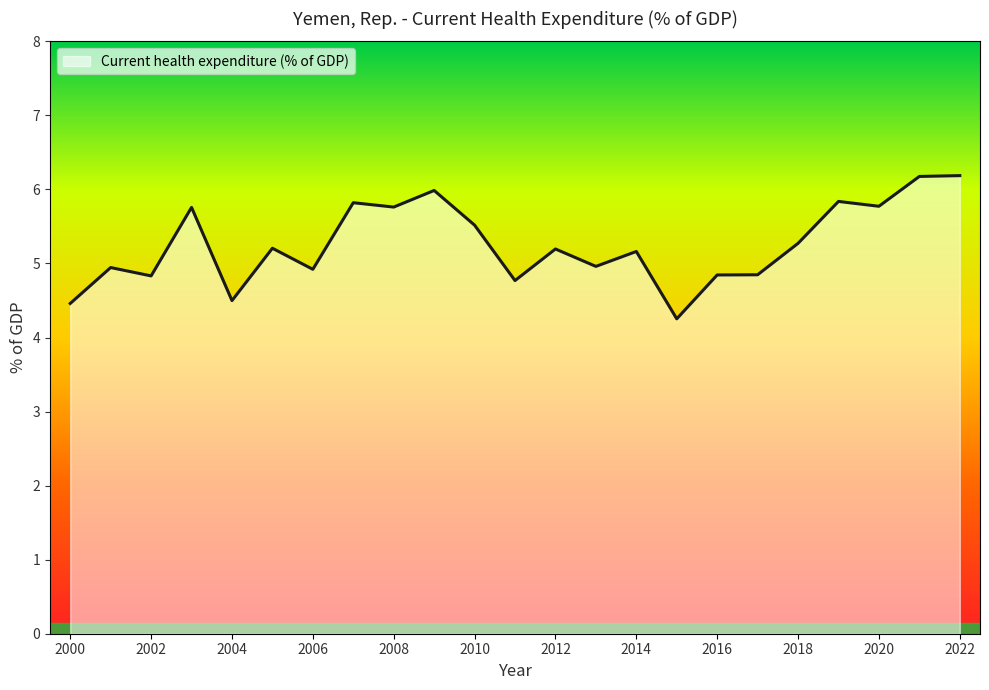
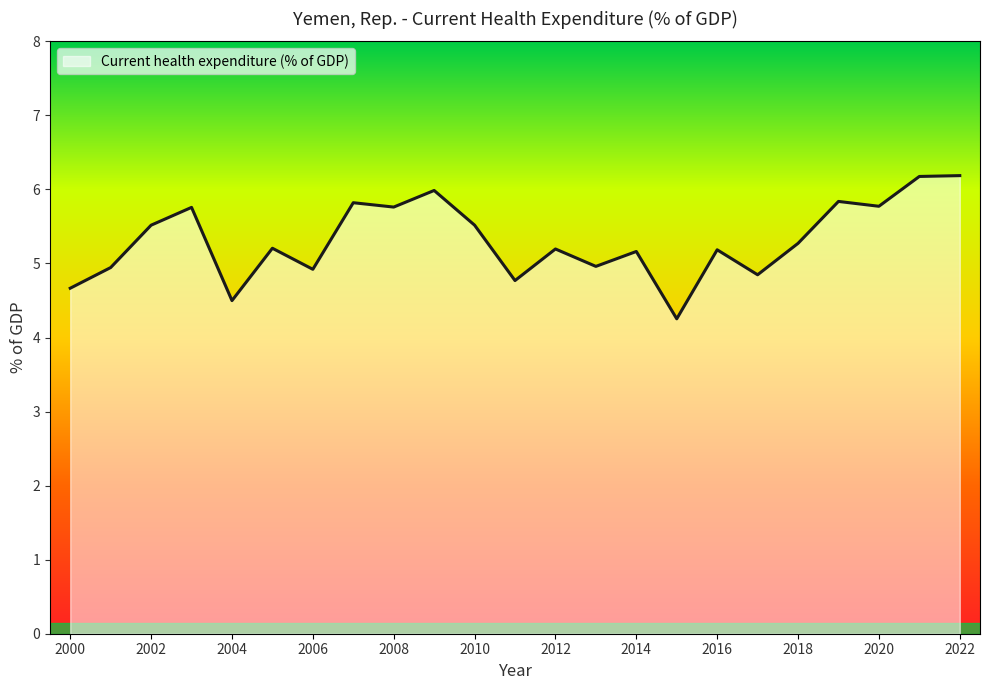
2000: 4.5 -> 4.7
2002: 4.8 -> 5.5
2016: 4.8 -> 5.2
